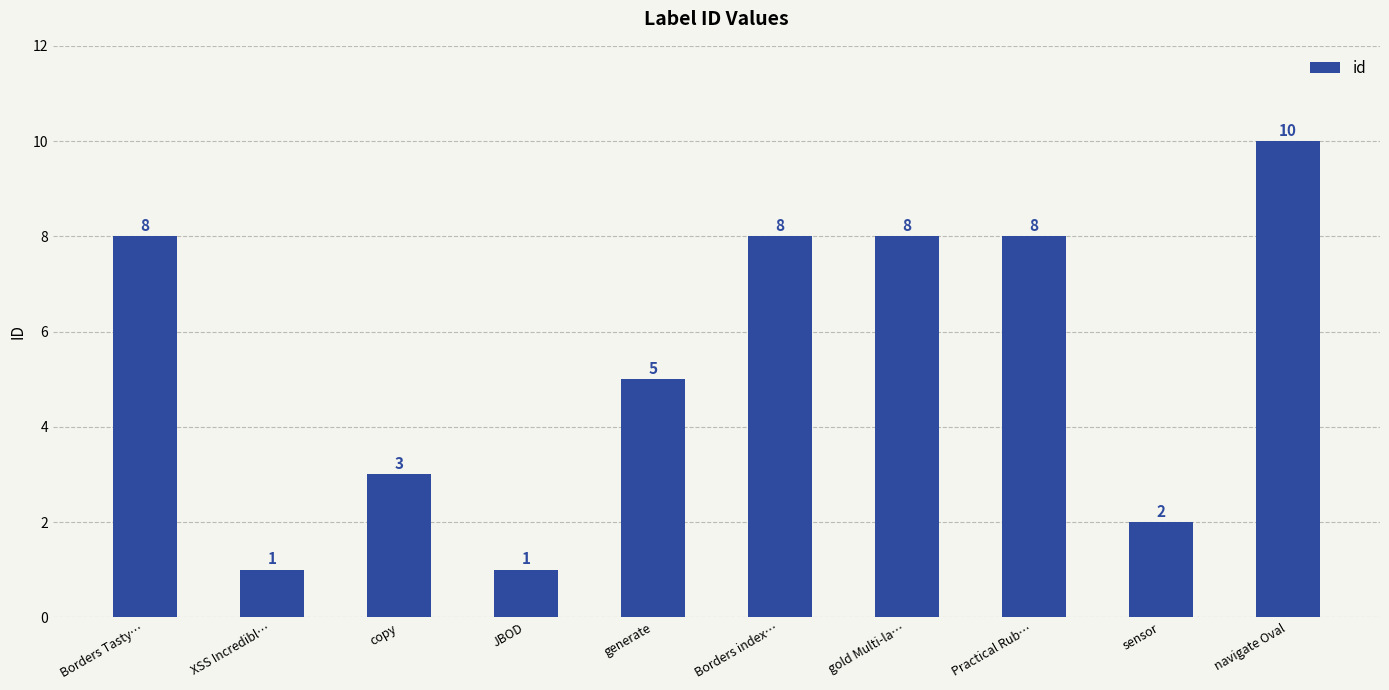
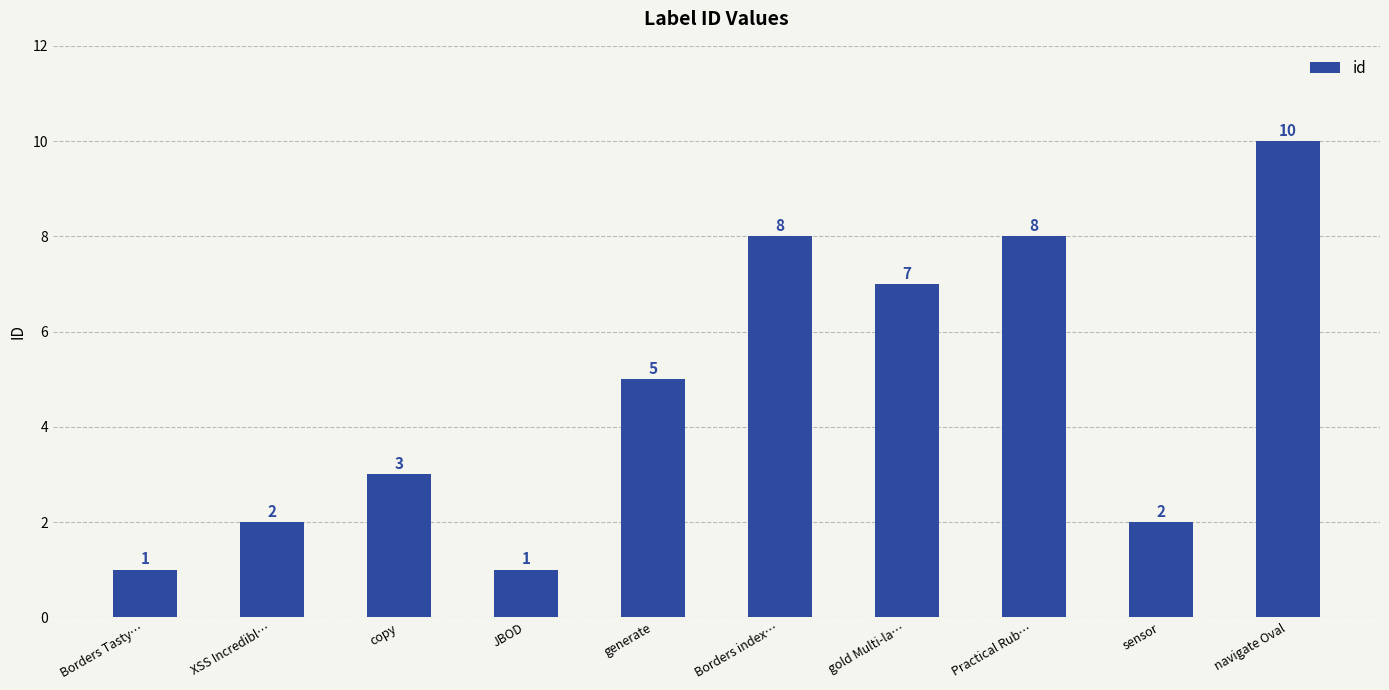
Borders Tasty…: 8 -> 1
XSS Incredibl…: 1 -> 2
gold Multi-la…: 8 -> 7
